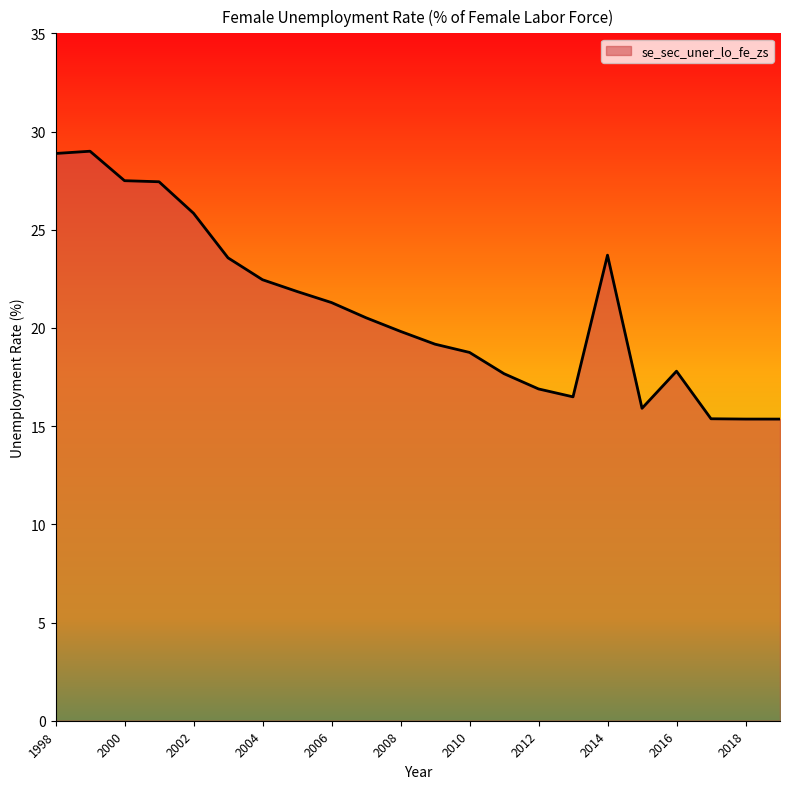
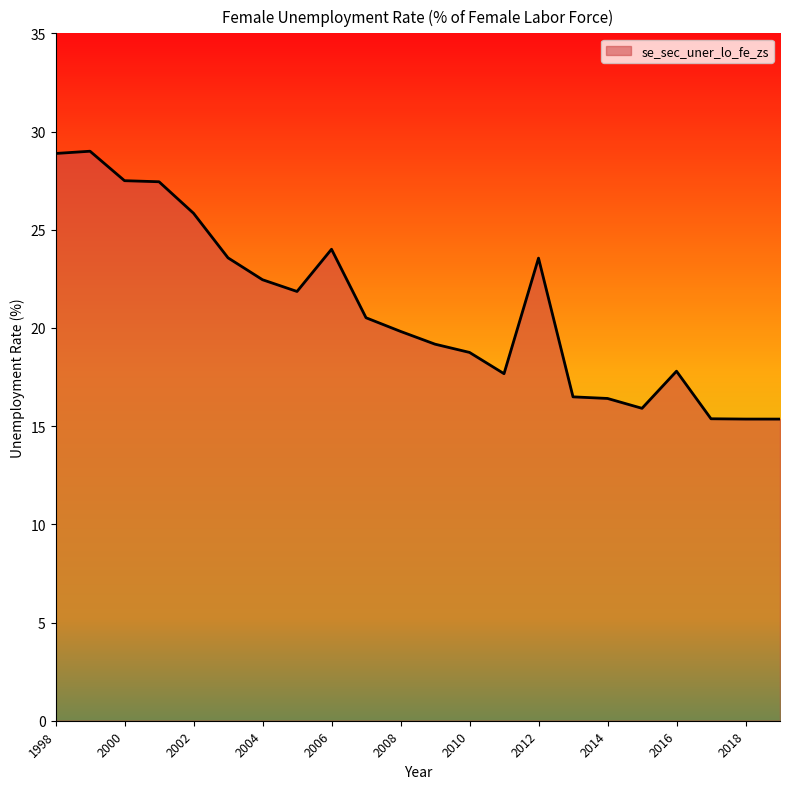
2006: 21.3 -> 24.0
2012: 16.9 -> 23.6
2014: 23.7 -> 16.4
